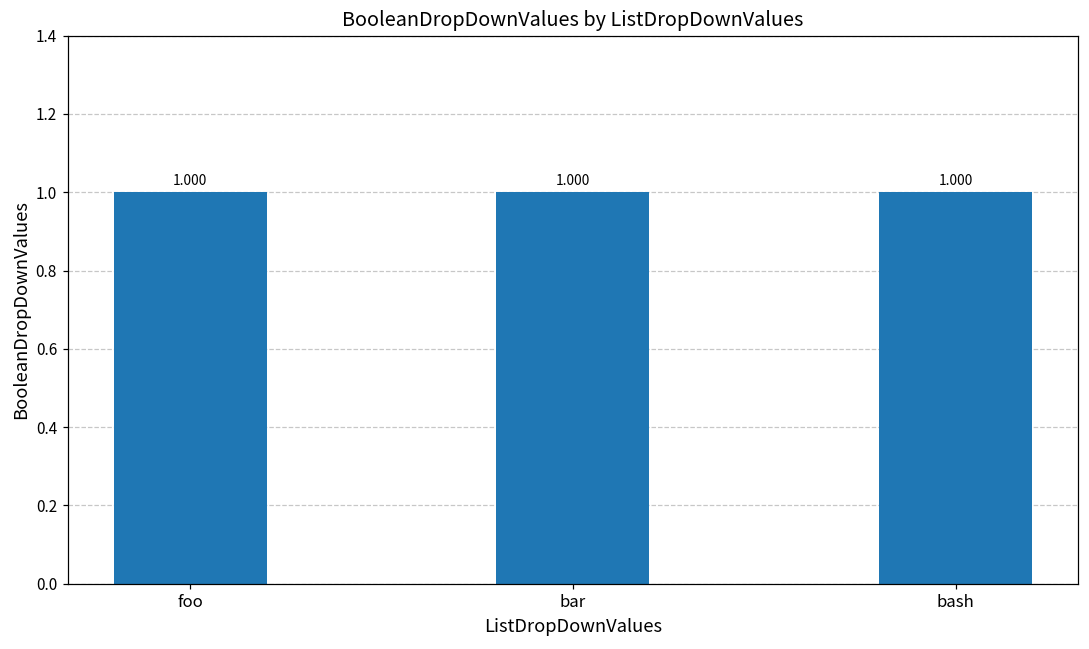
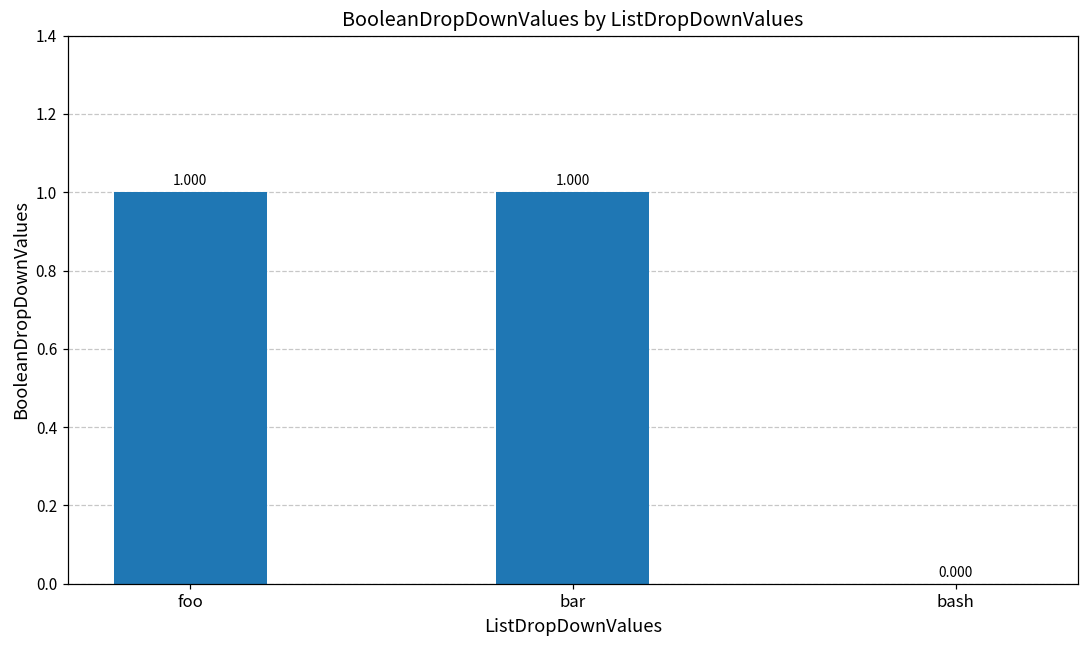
bash: 1.000 -> 0.000
